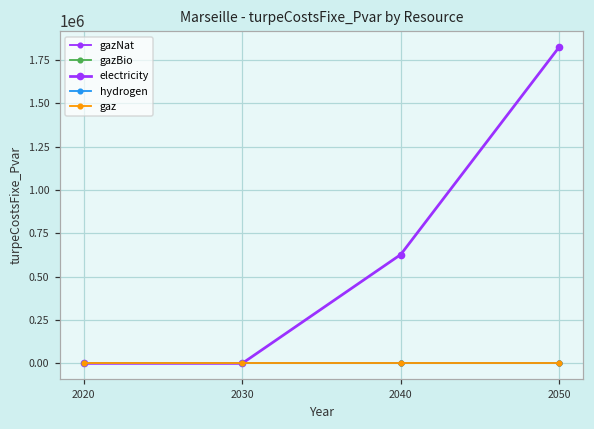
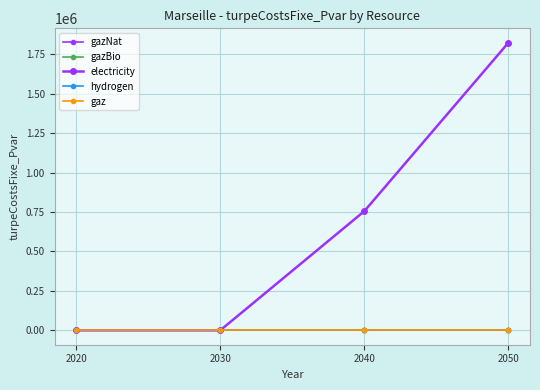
electricity, 2040: 630000 -> 760000
